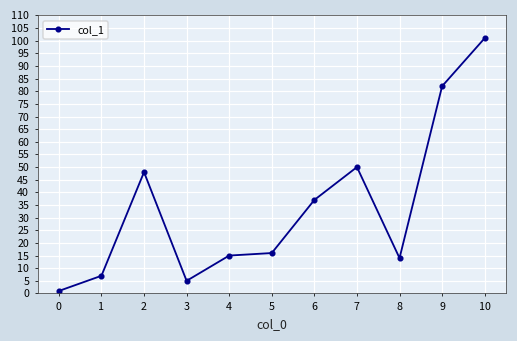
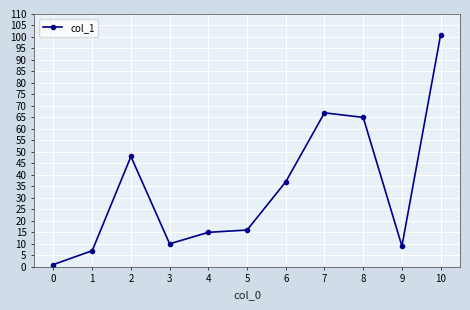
3: 5 -> 10
7: 50 -> 67
8: 14 -> 65
9: 82 -> 9
